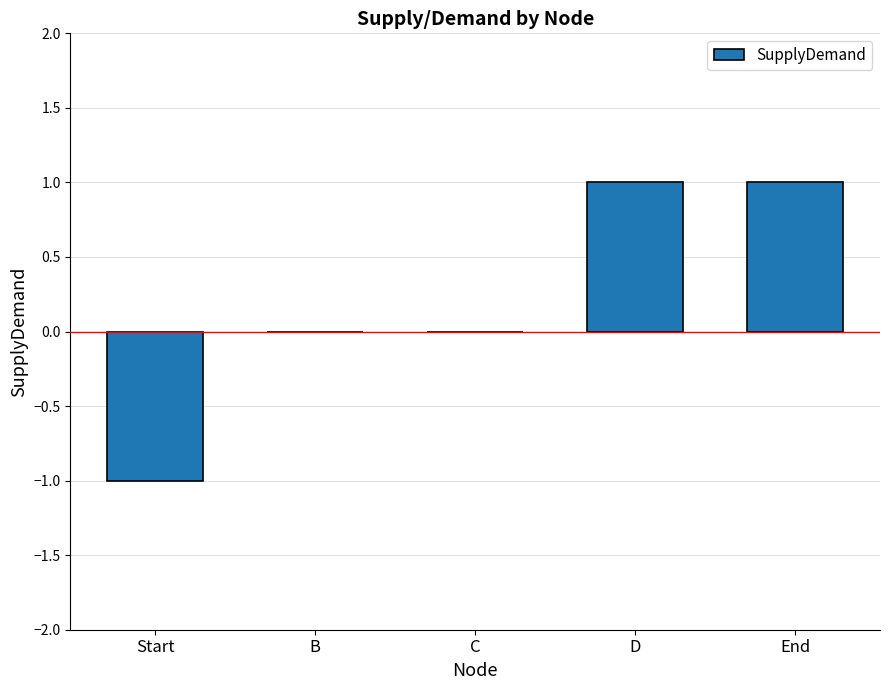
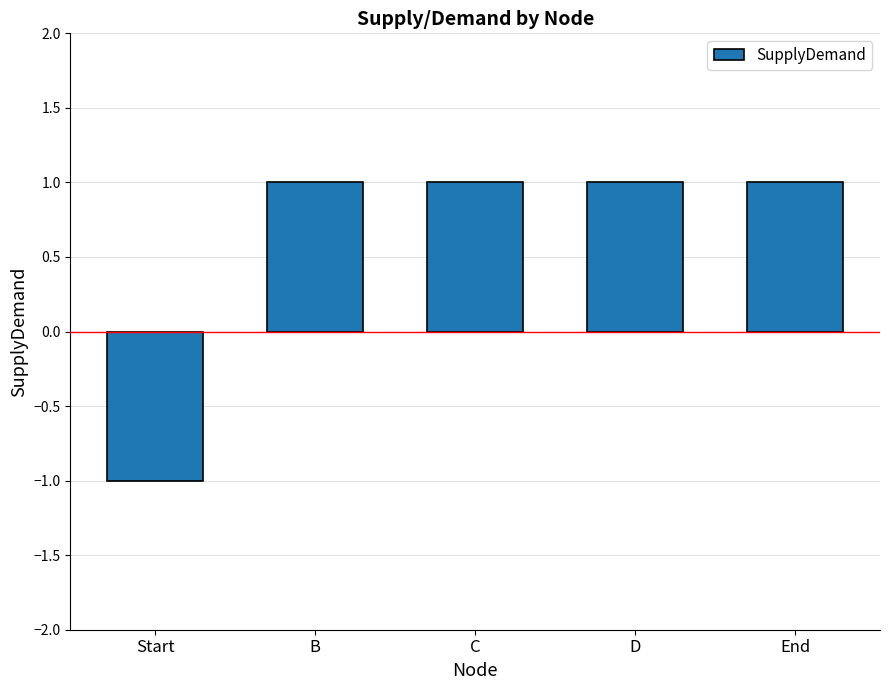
B: 0 -> 1
C: 0 -> 1
